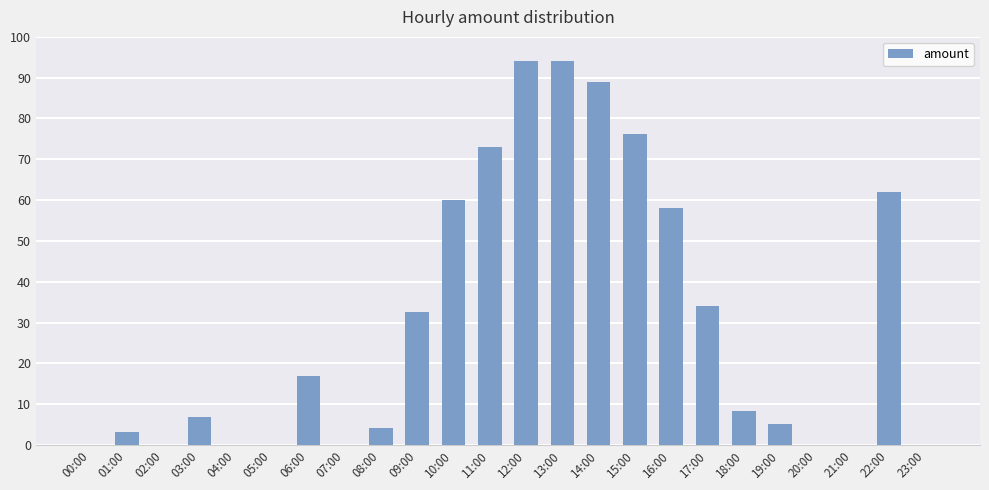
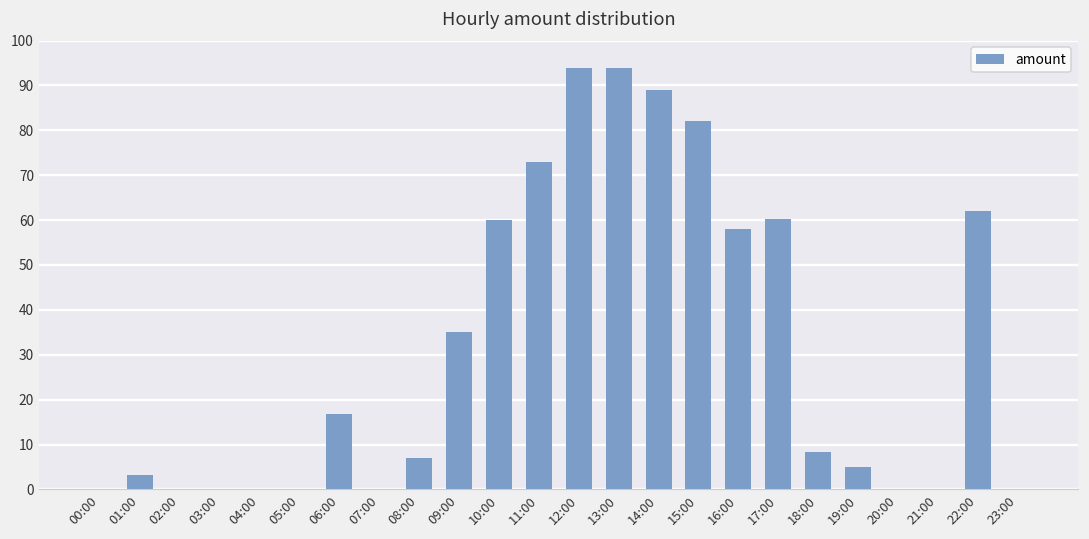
03:00: 7 -> 0
08:00: 4 -> 7
09:00: 33 -> 35
15:00: 76 -> 82
17:00: 34 -> 60
